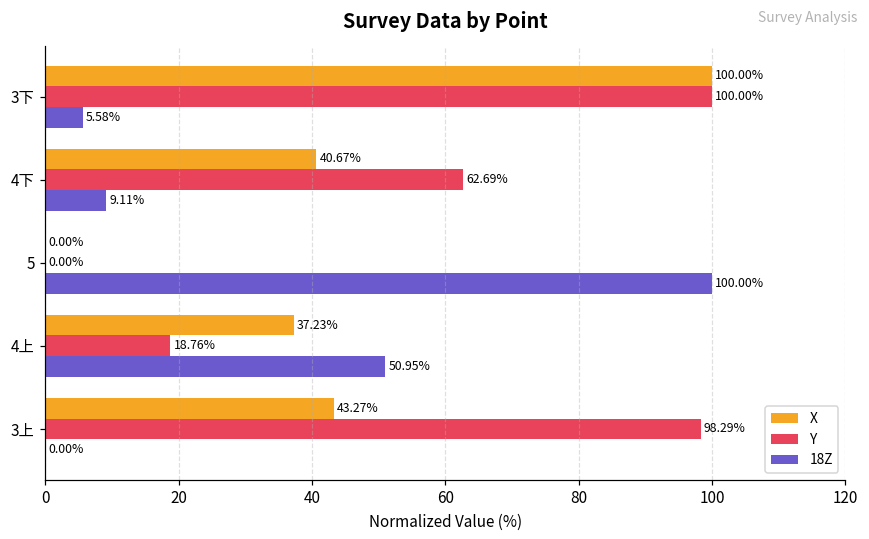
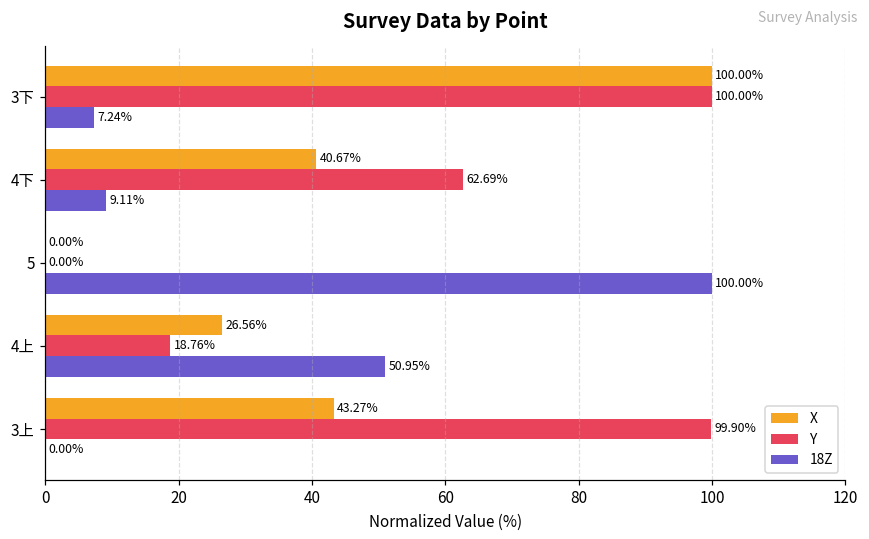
18Z, 3下: 5.58% -> 7.24%
X, 4上: 37.23% -> 26.56%
Y, 3上: 98.29% -> 99.90%
